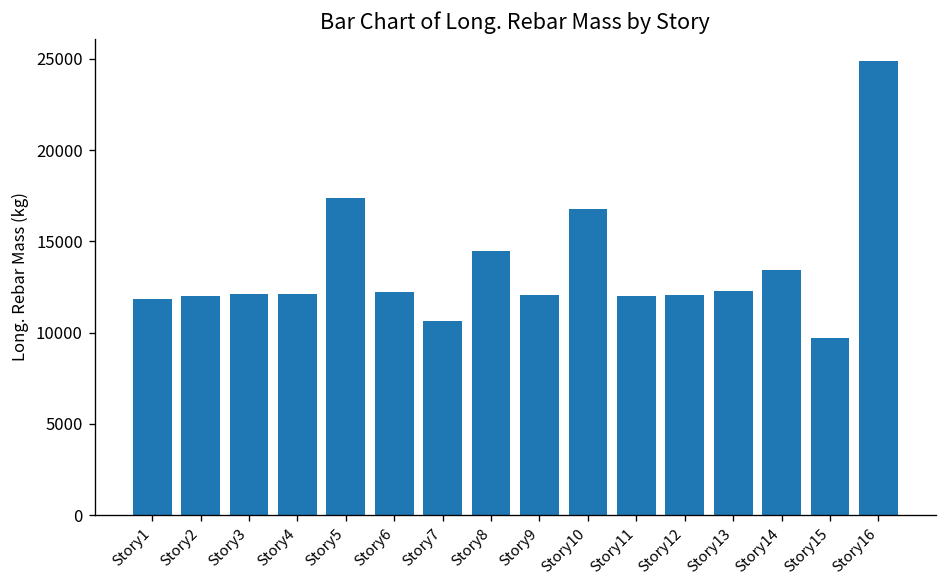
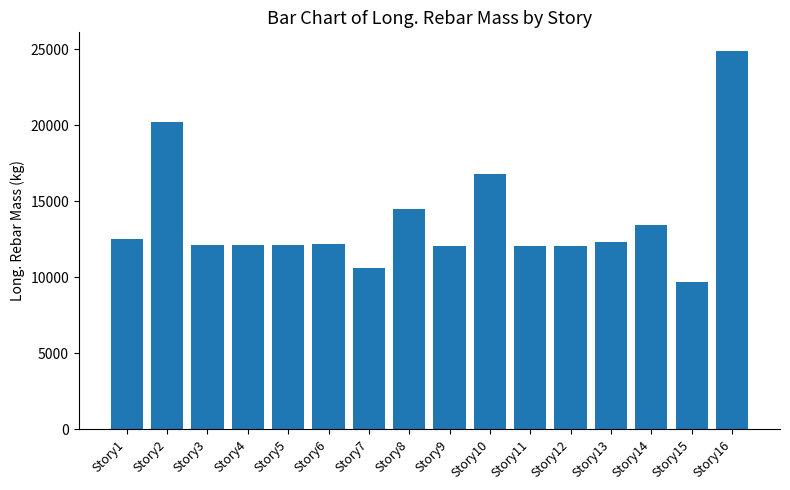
Story1: 11900 -> 12500
Story2: 12000 -> 20200
Story5: 17400 -> 12100
